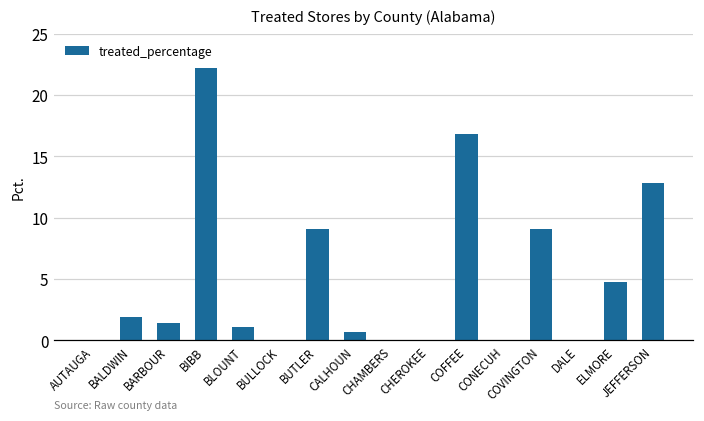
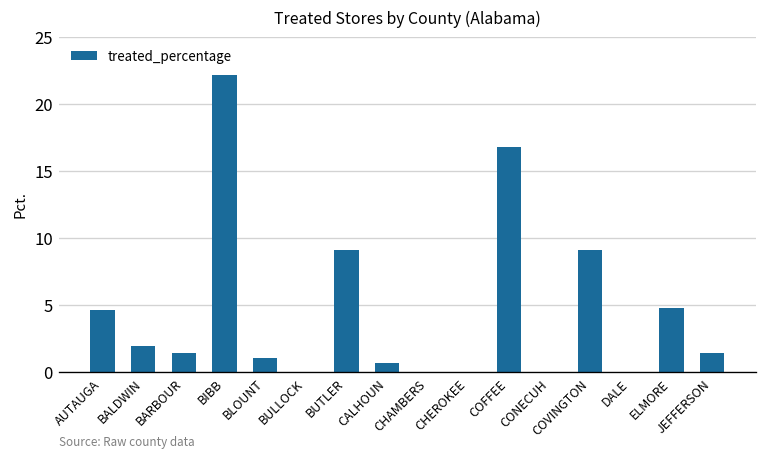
AUTAUGA: 0.0 -> 4.6
JEFFERSON: 12.8 -> 1.5
